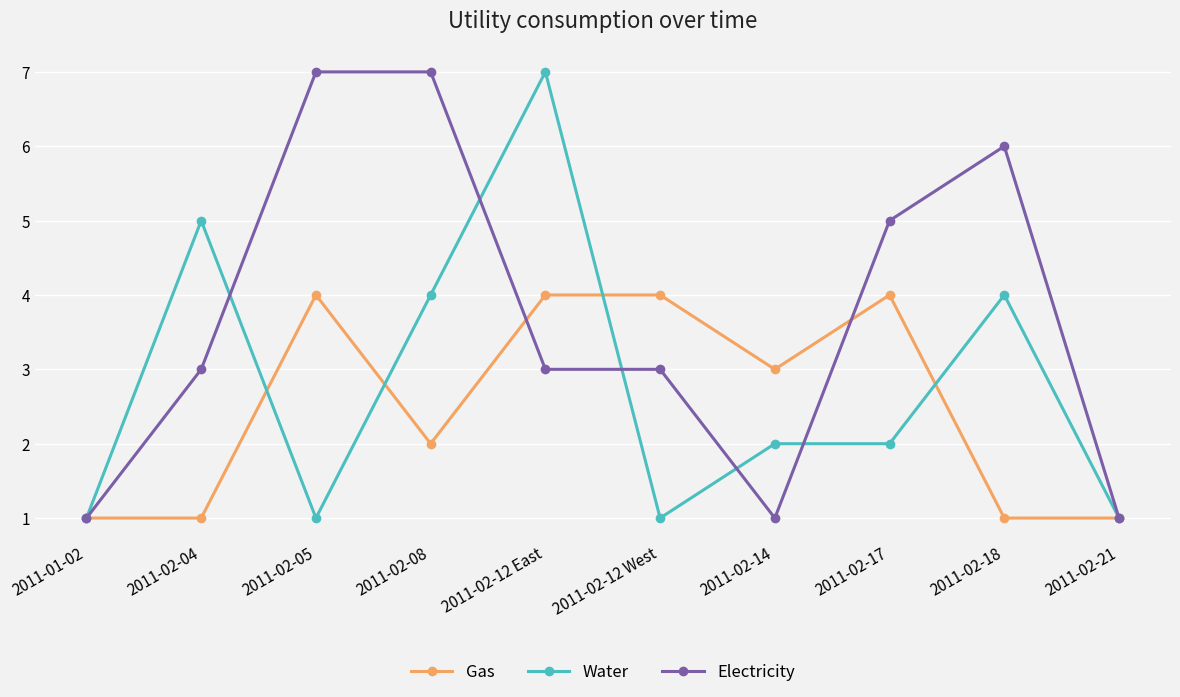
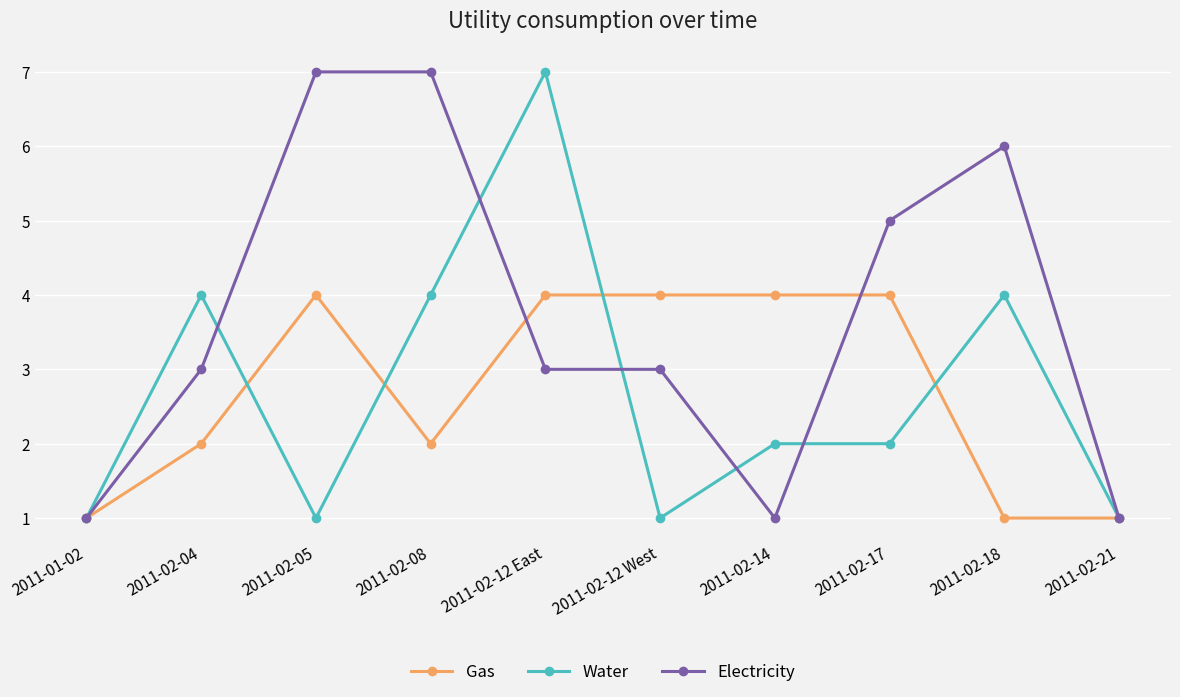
Gas, 2011-02-04: 1 -> 2
Water, 2011-02-04: 5 -> 4
Gas, 2011-02-14: 3 -> 4
